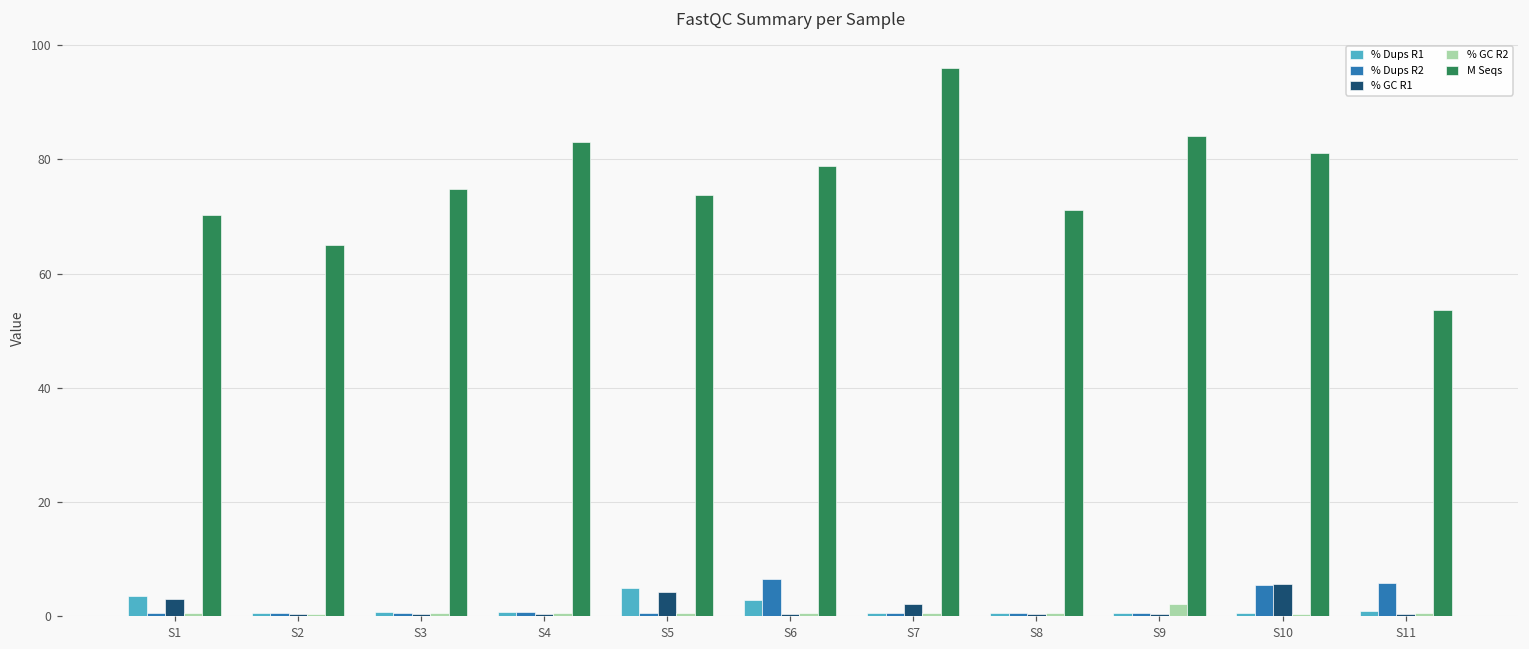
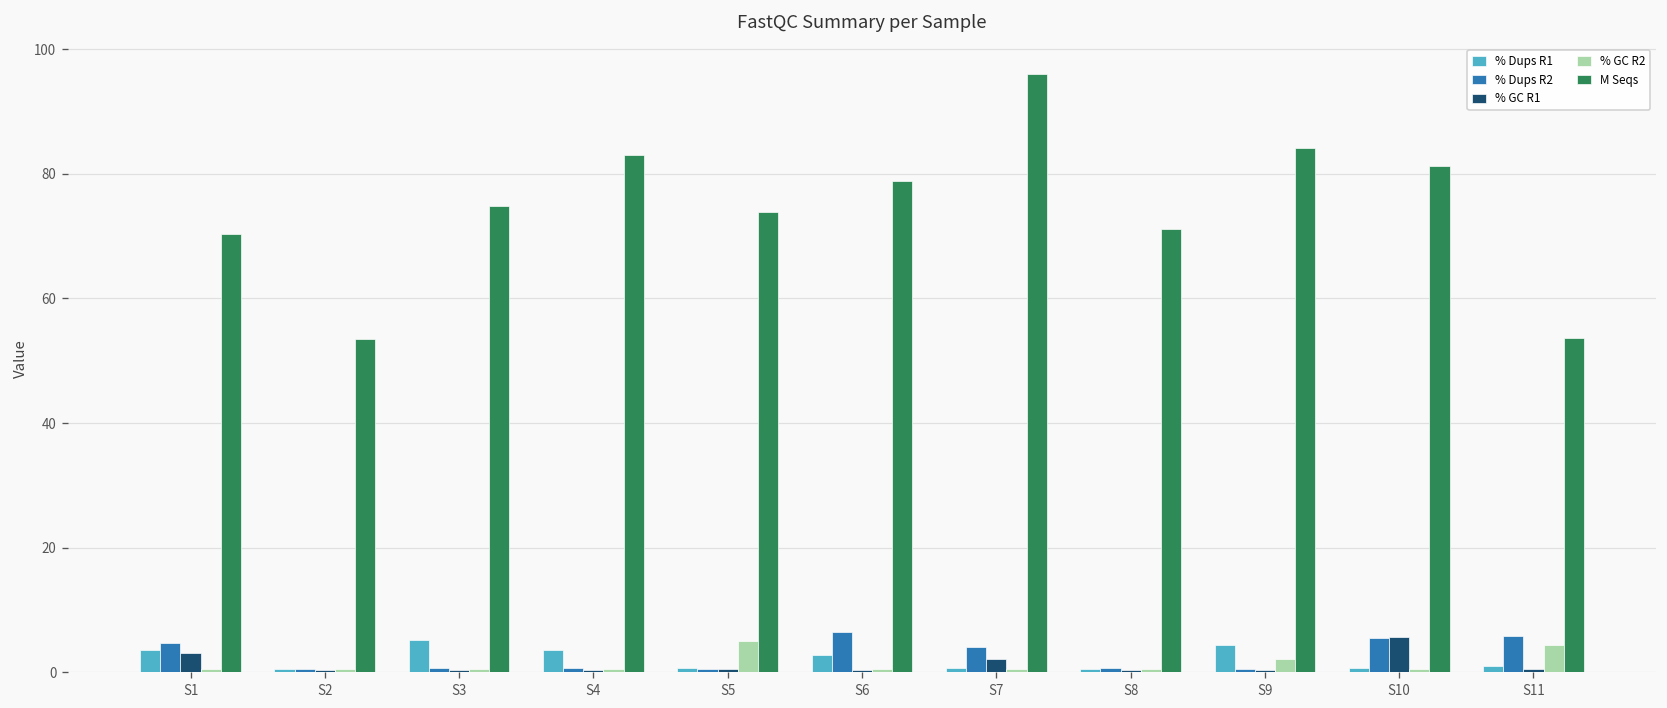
% Dups R2, S1: 1 -> 5
M Seqs, S2: 65 -> 54
% Dups R1, S3: 1 -> 5
% Dups R1, S4: 1 -> 4
% Dups R1, S5: 5 -> 1
% GC R1, S5: 4 -> 0
% GC R2, S5: 1 -> 5
% Dups R2, S7: 1 -> 4
% Dups R1, S9: 1 -> 4
% GC R2, S11: 1 -> 4
